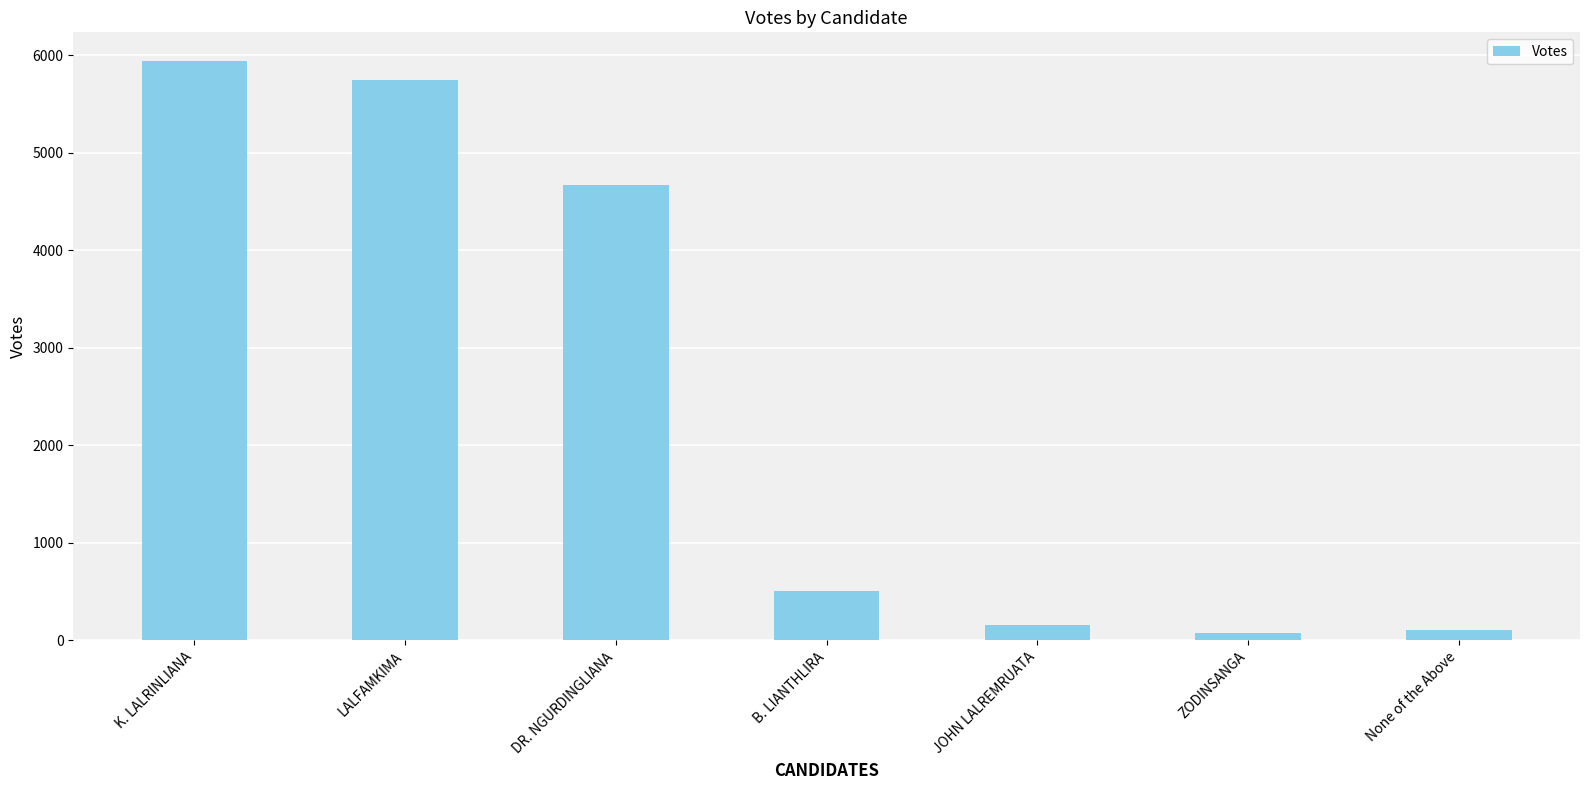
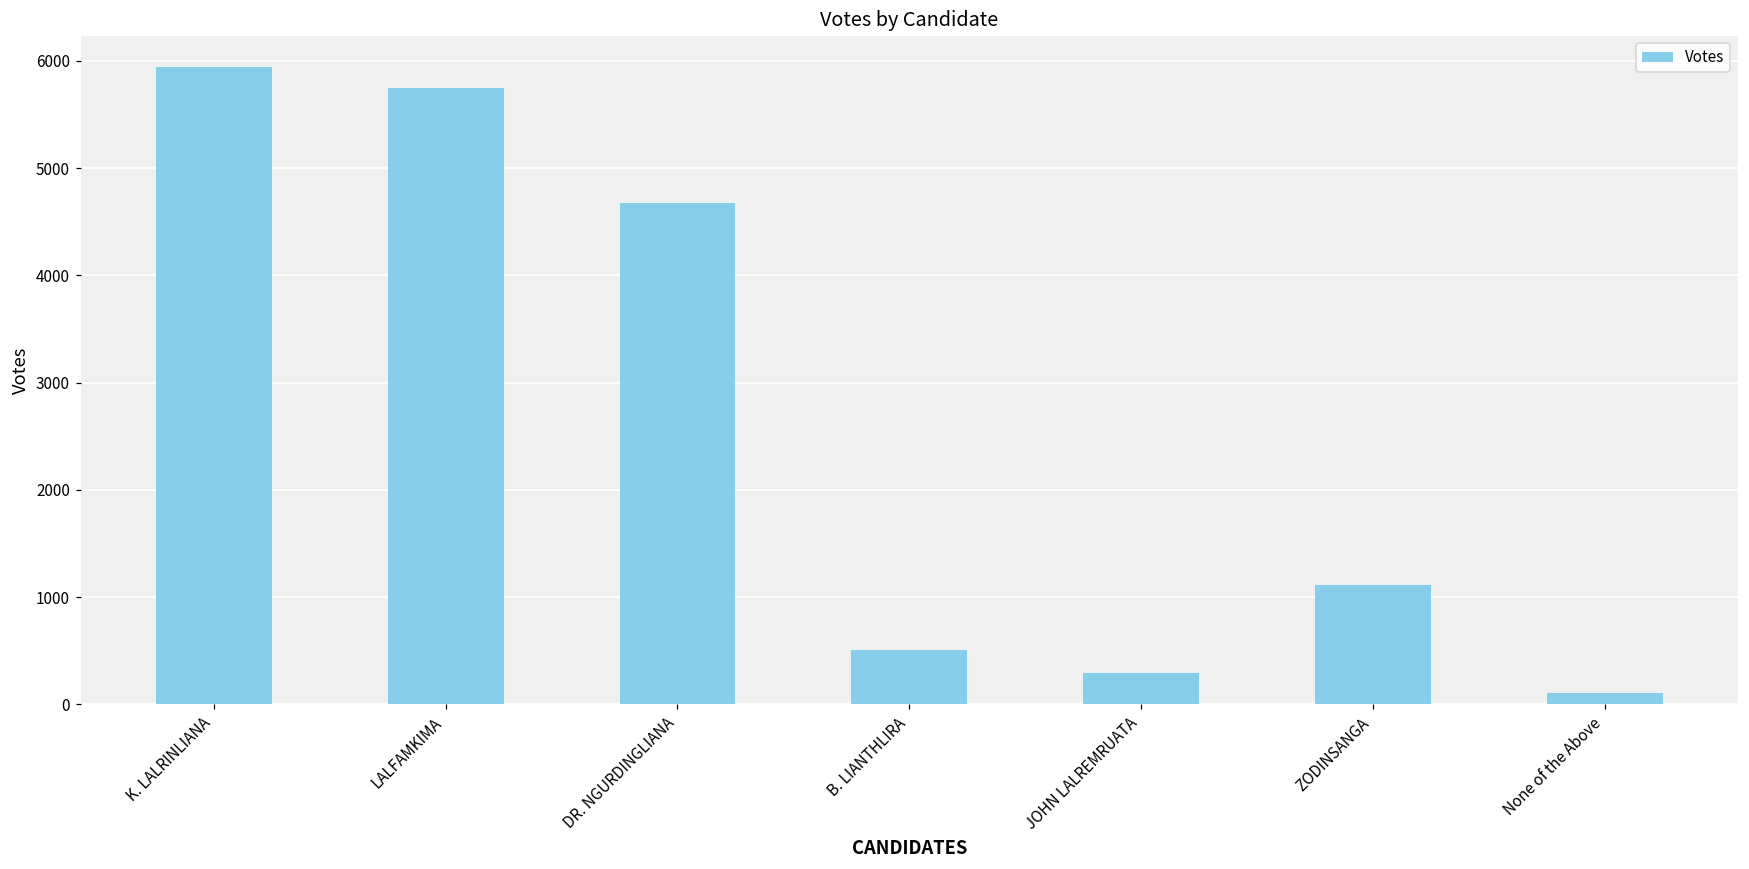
JOHN LALREMRUATA: 200 -> 300
ZODINSANGA: 100 -> 1100
